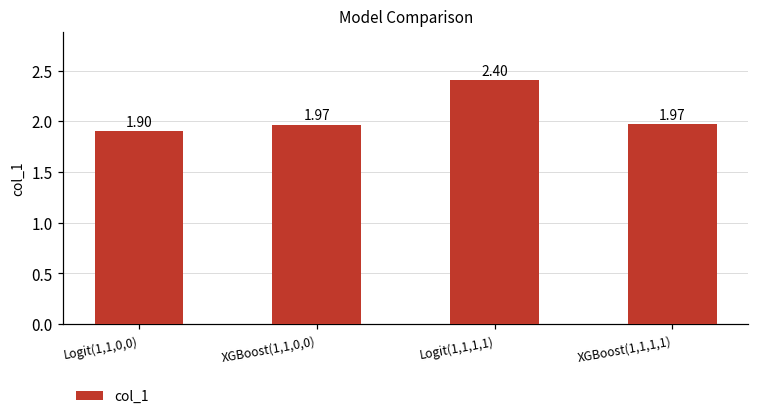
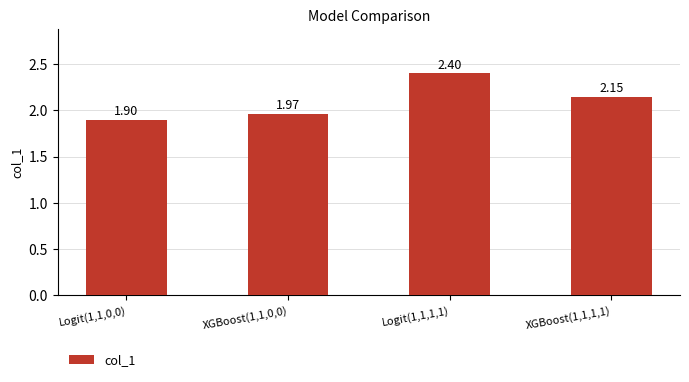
XGBoost(1,1,1,1): 1.97 -> 2.15
